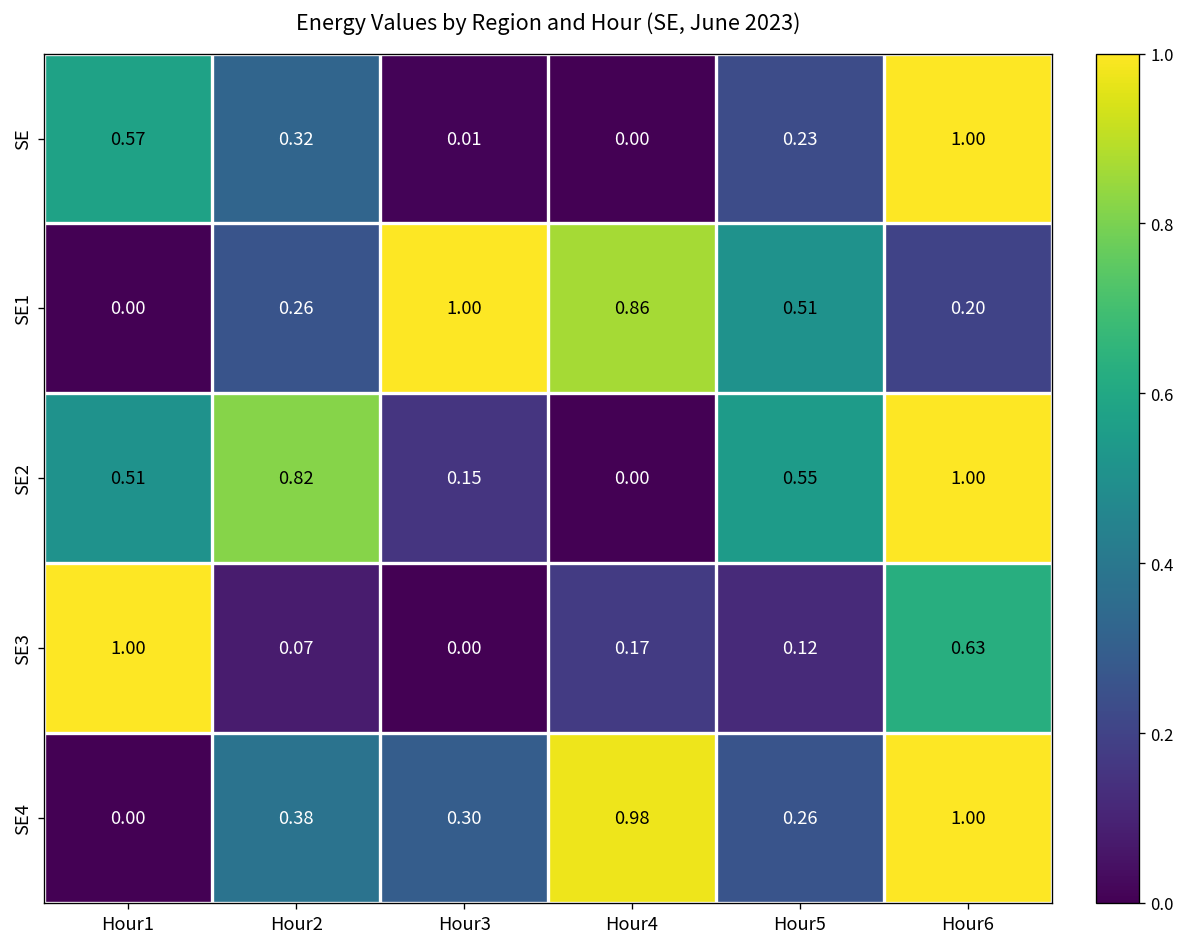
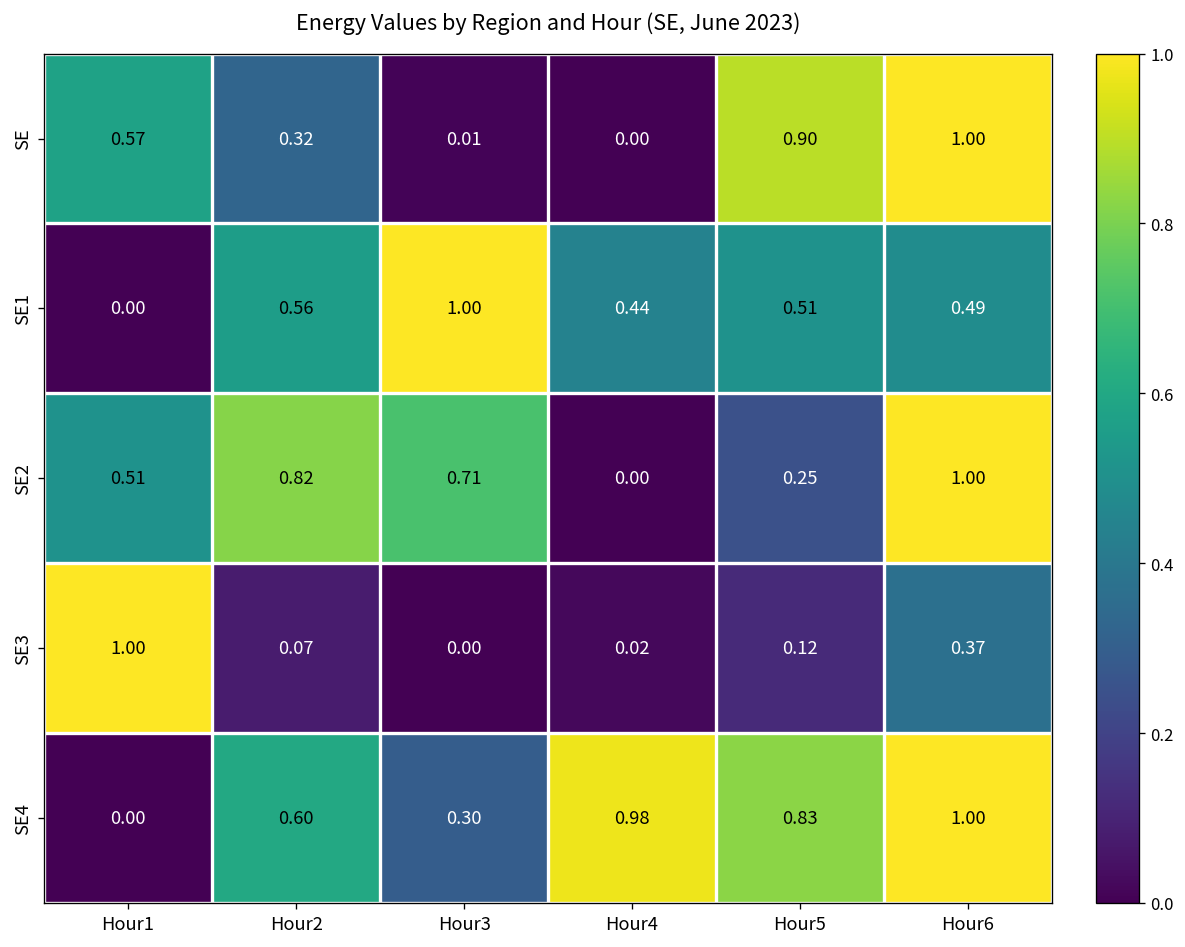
SE, Hour5: 0.23 -> 0.90
SE1, Hour2: 0.26 -> 0.56
SE1, Hour4: 0.86 -> 0.44
SE1, Hour6: 0.20 -> 0.49
SE2, Hour3: 0.15 -> 0.71
SE2, Hour5: 0.55 -> 0.25
SE3, Hour4: 0.17 -> 0.02
SE3, Hour6: 0.63 -> 0.37
SE4, Hour2: 0.38 -> 0.60
SE4, Hour5: 0.26 -> 0.83
